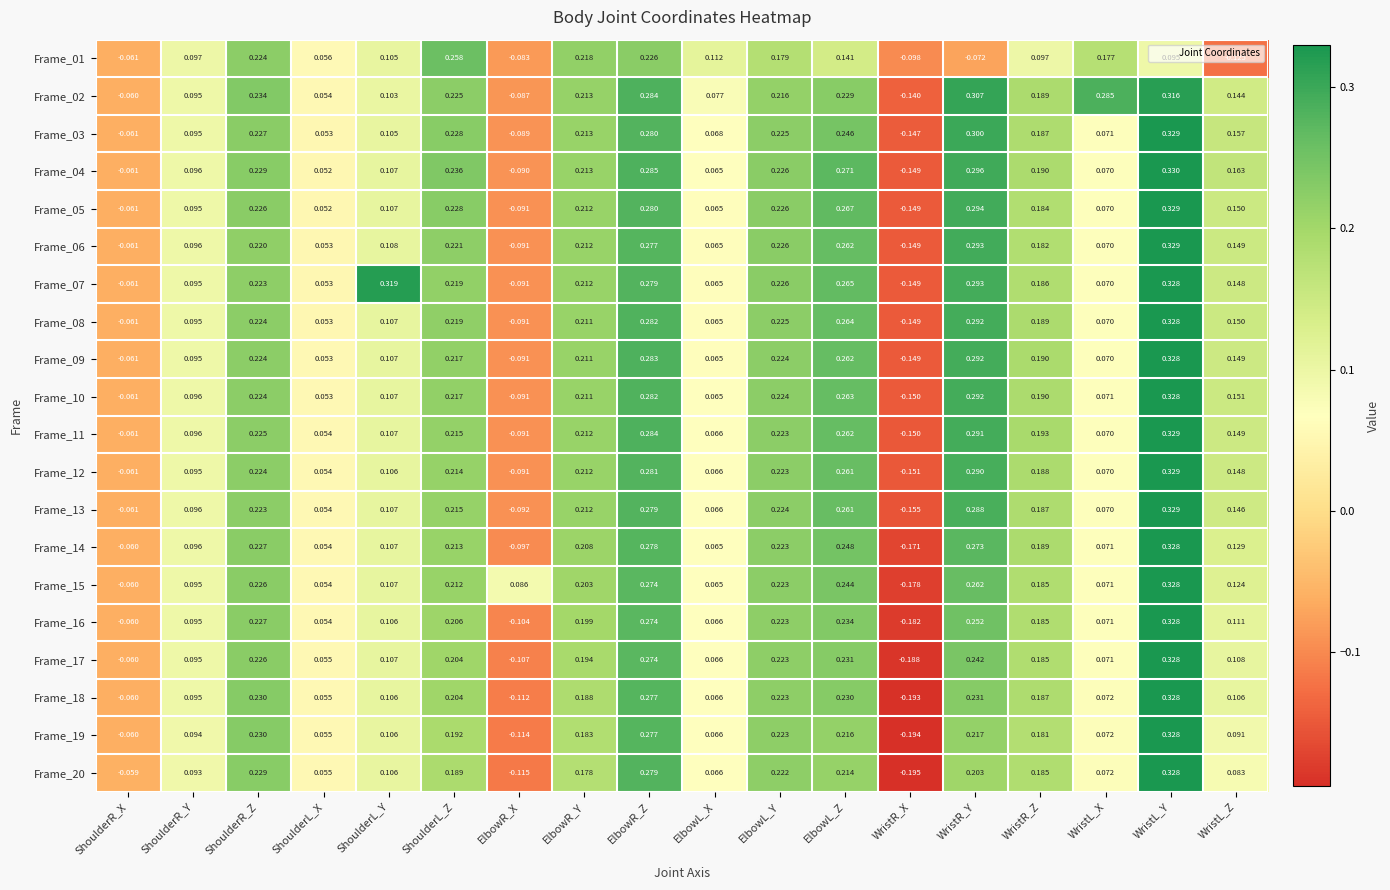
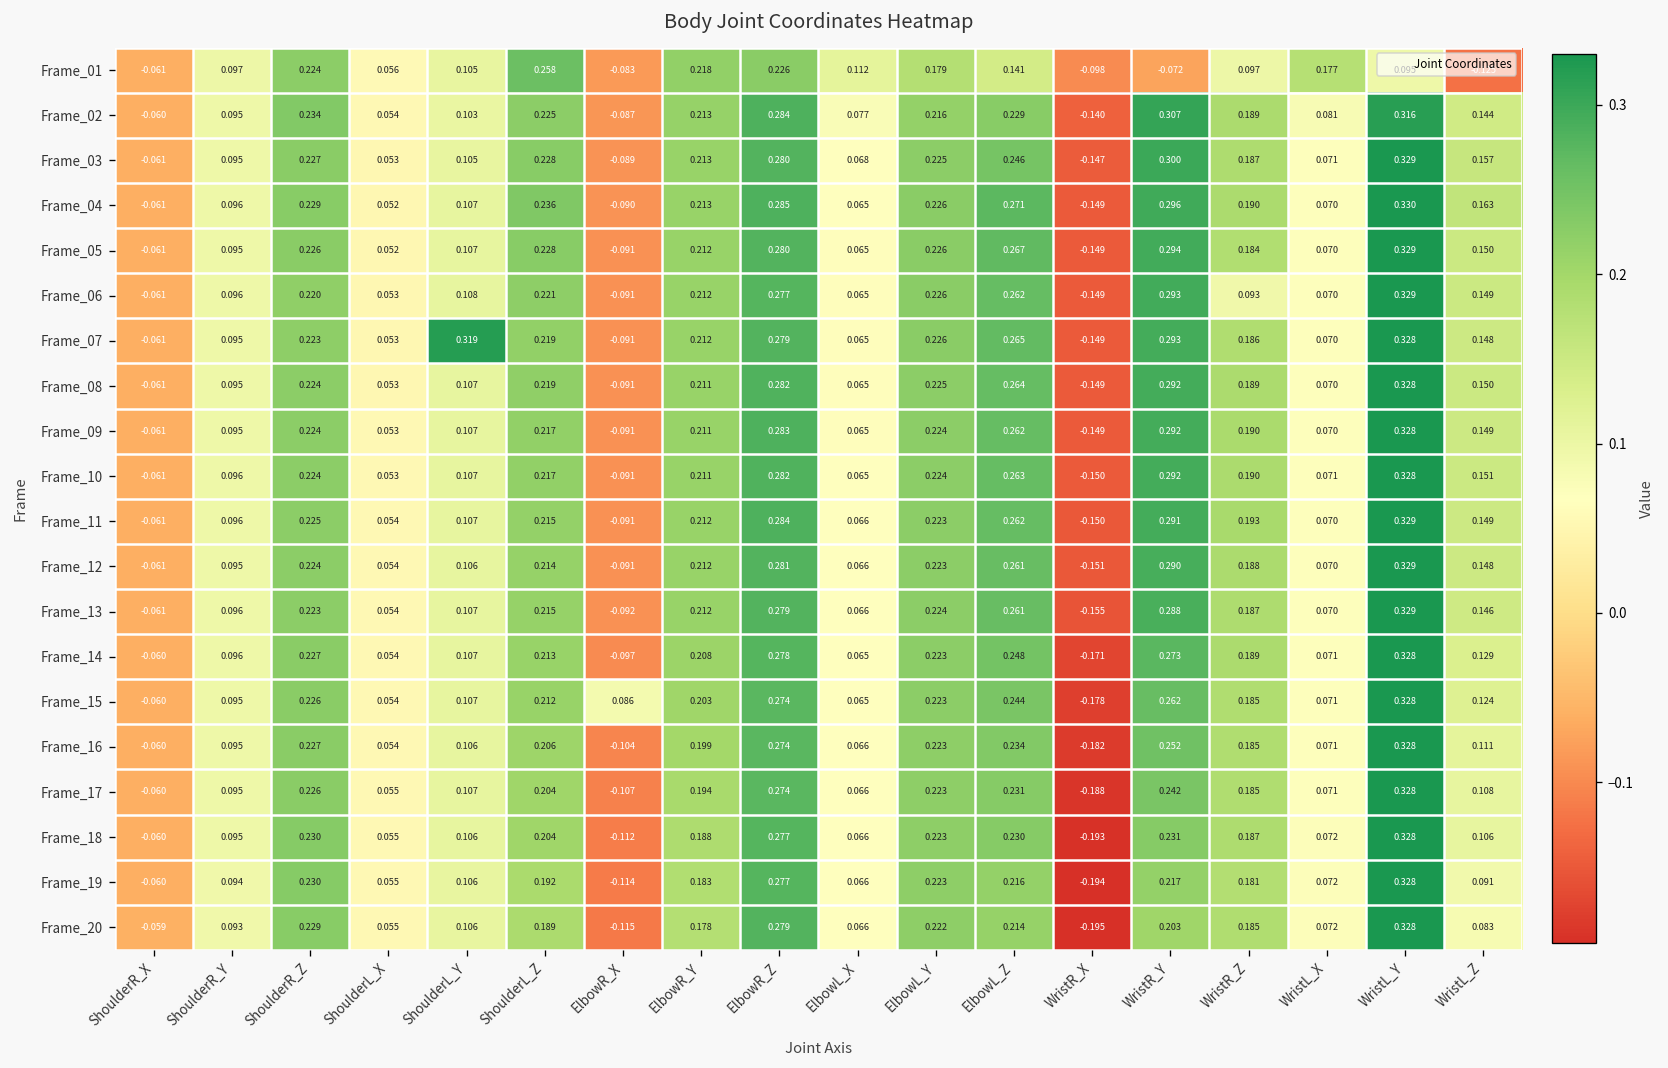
Frame_02, WristL_X: 0.285 -> 0.081
Frame_06, WristR_Z: 0.182 -> 0.093
